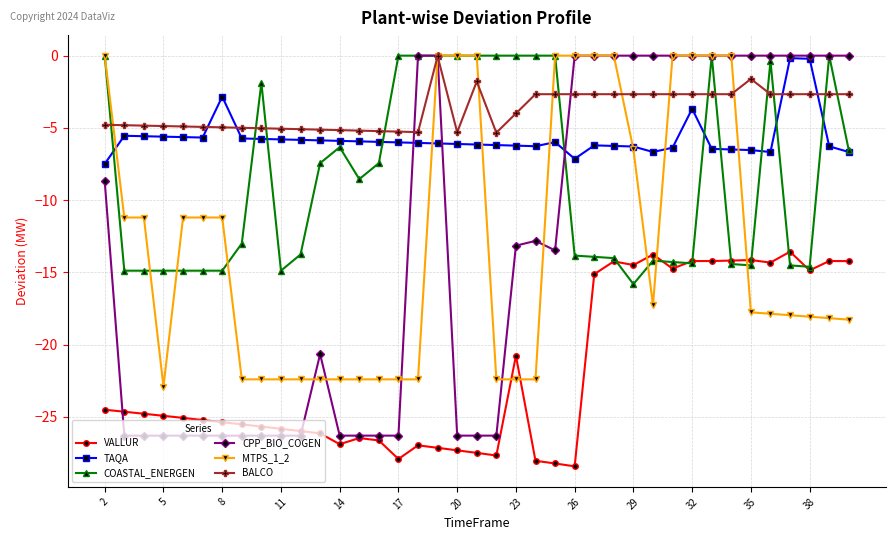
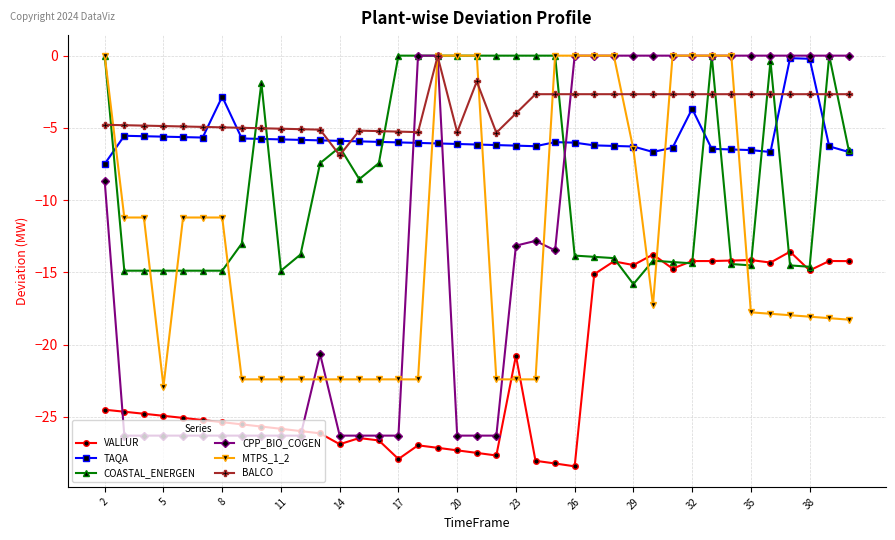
BALCO, 14: -5.2 -> -6.9
TAQA, 26: -7.1 -> -6.0
BALCO, 35: -1.6 -> -2.7
